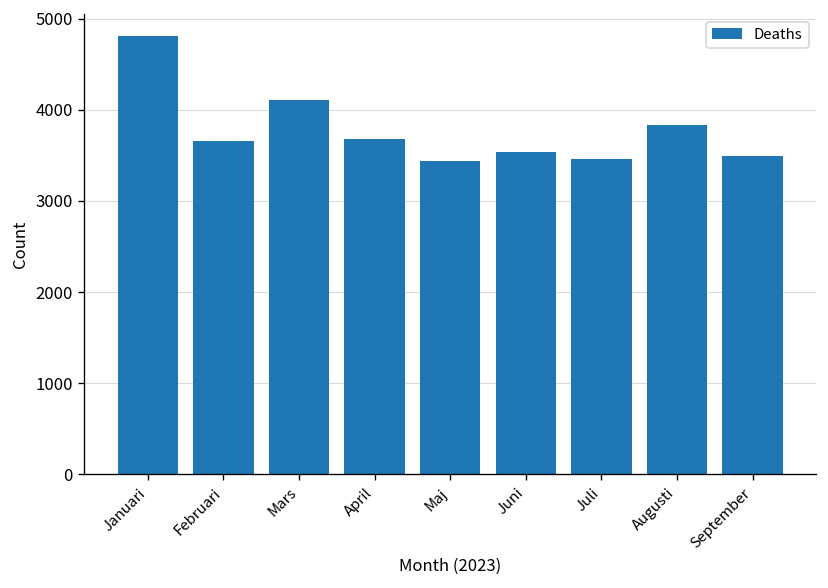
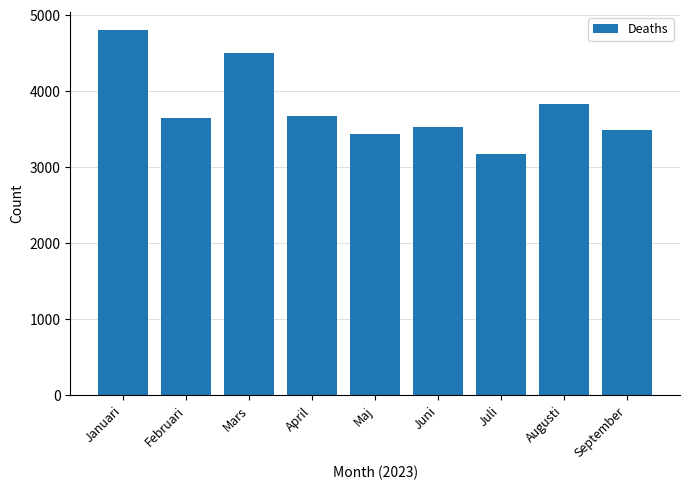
Mars: 4100 -> 4500
Juli: 3500 -> 3200
